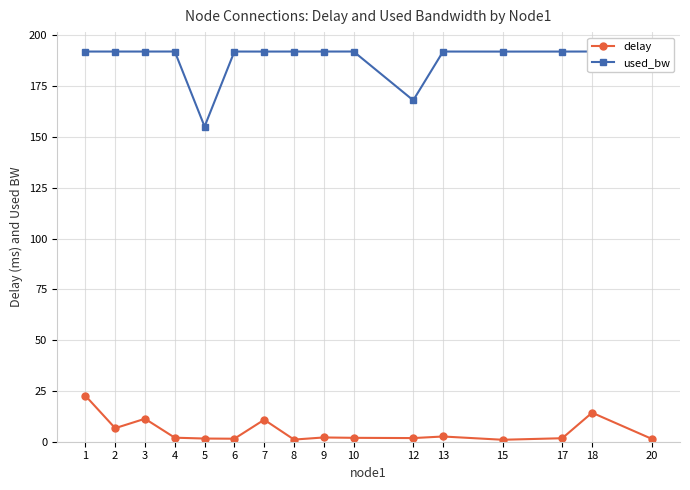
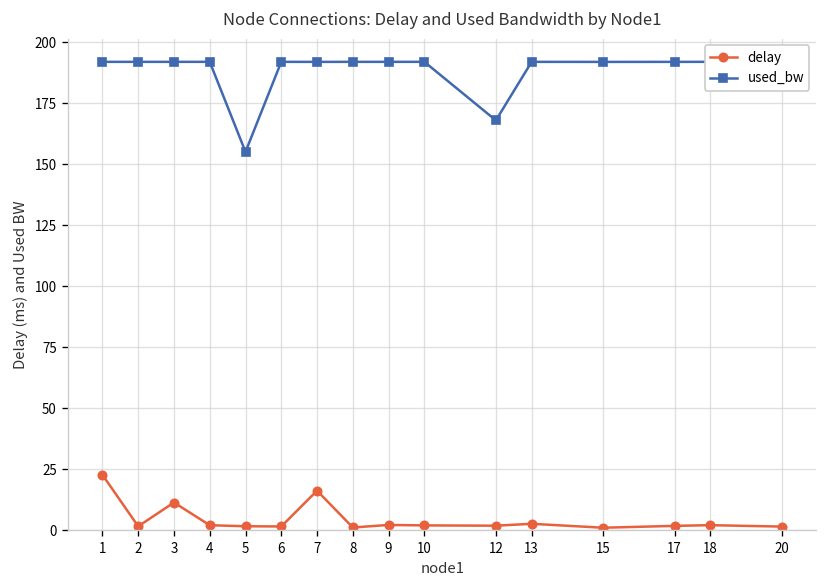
delay, 2: 7 -> 2
delay, 7: 11 -> 16
delay, 18: 14 -> 2
